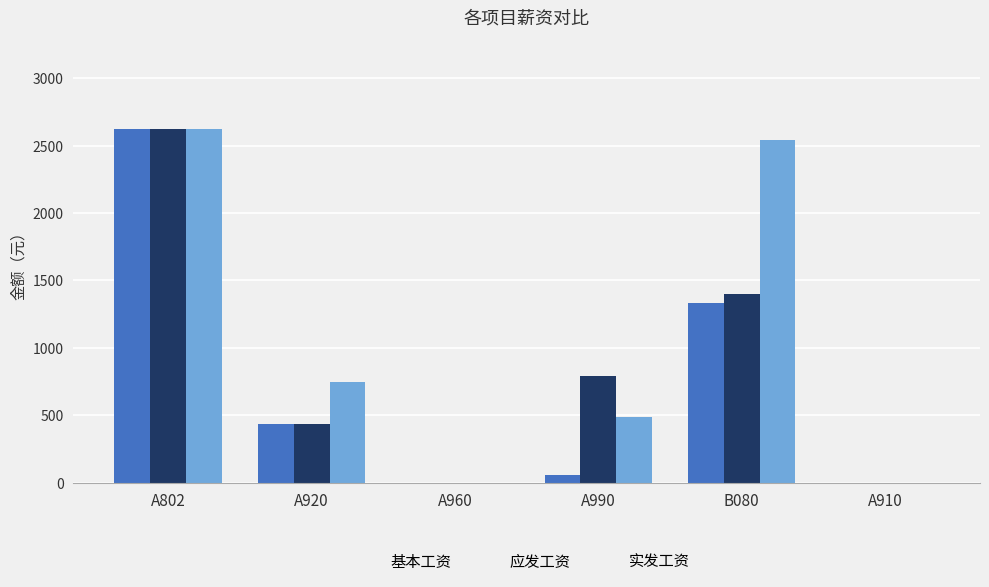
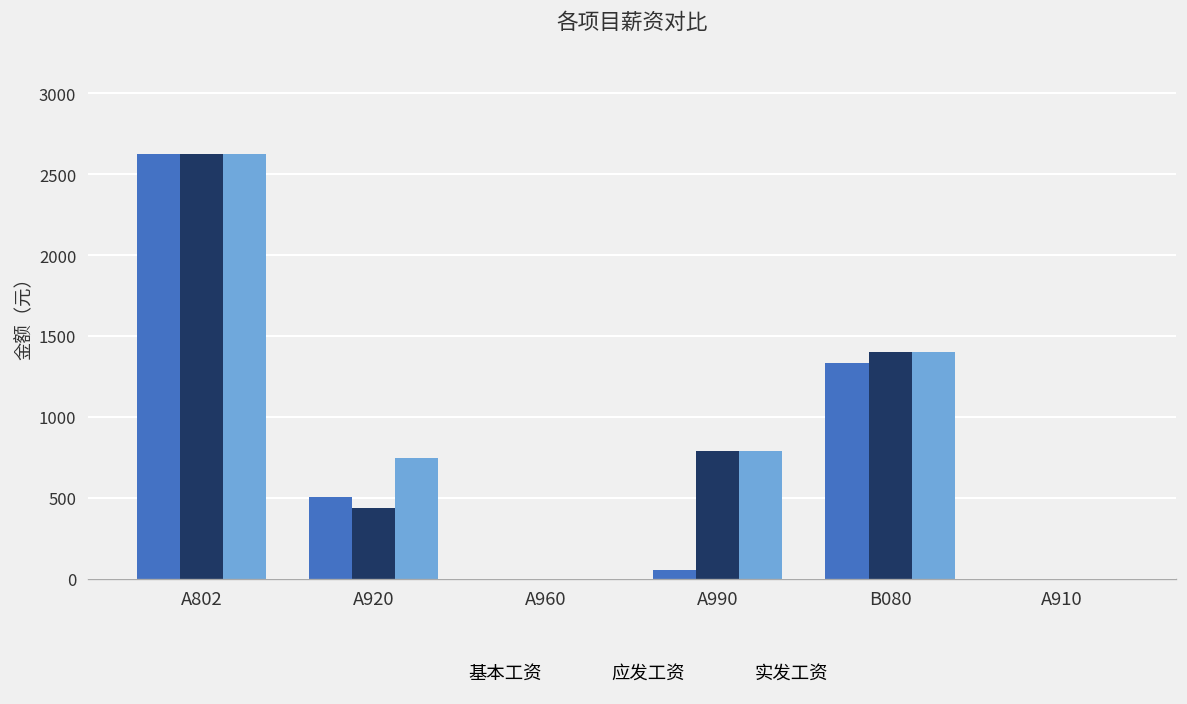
基本工资, A920: 440 -> 510
实发工资, A990: 480 -> 790
实发工资, B080: 2540 -> 1400
